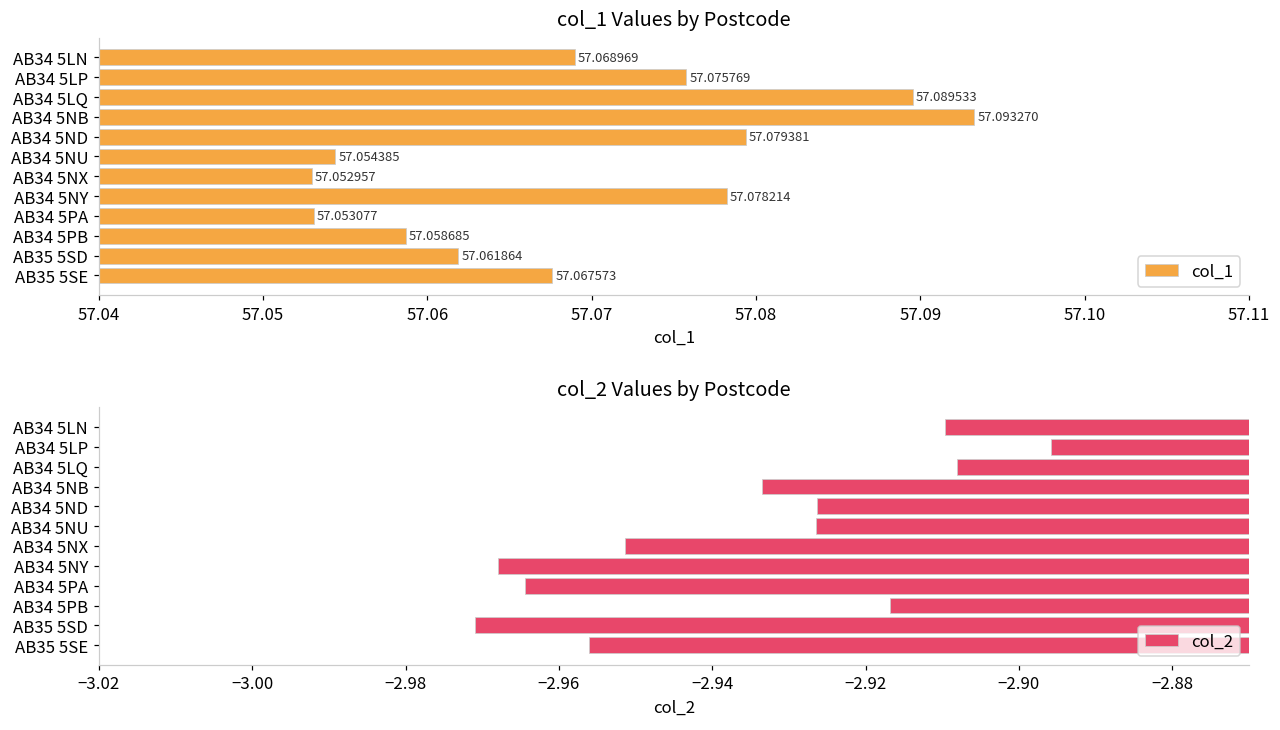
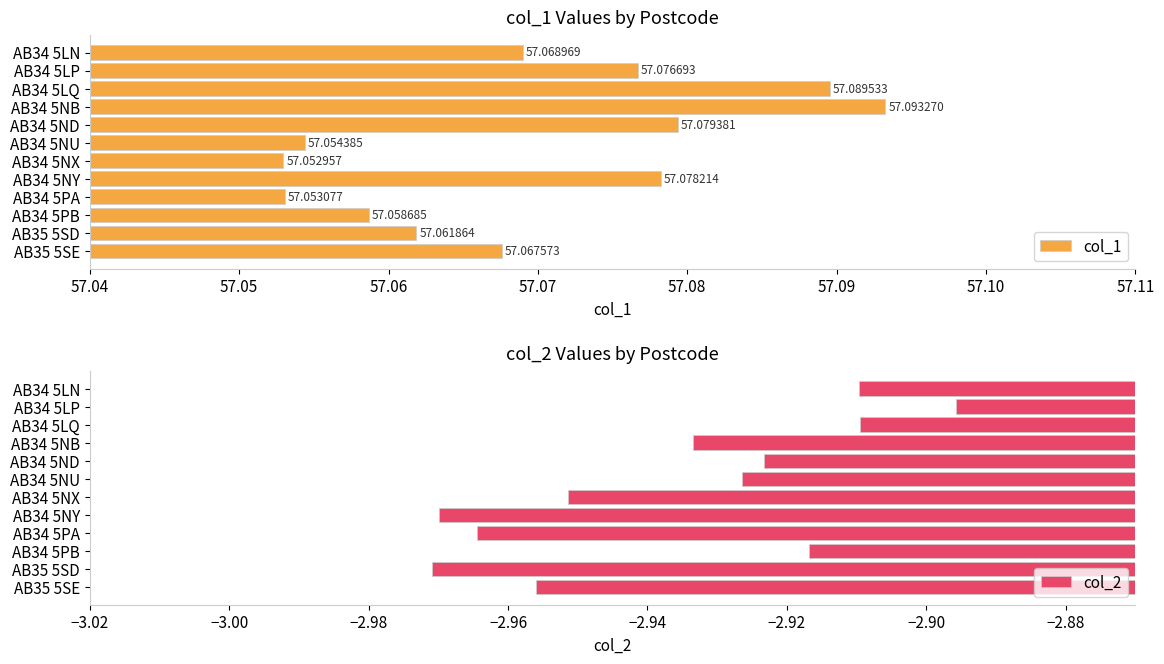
col_1 Values by Postcode, AB34 5LP: 57.075769 -> 57.076693
col_2 Values by Postcode, AB34 5LQ: -2.908 -> -2.909
col_2 Values by Postcode, AB34 5ND: -2.926 -> -2.923
col_2 Values by Postcode, AB34 5NY: -2.968 -> -2.970
